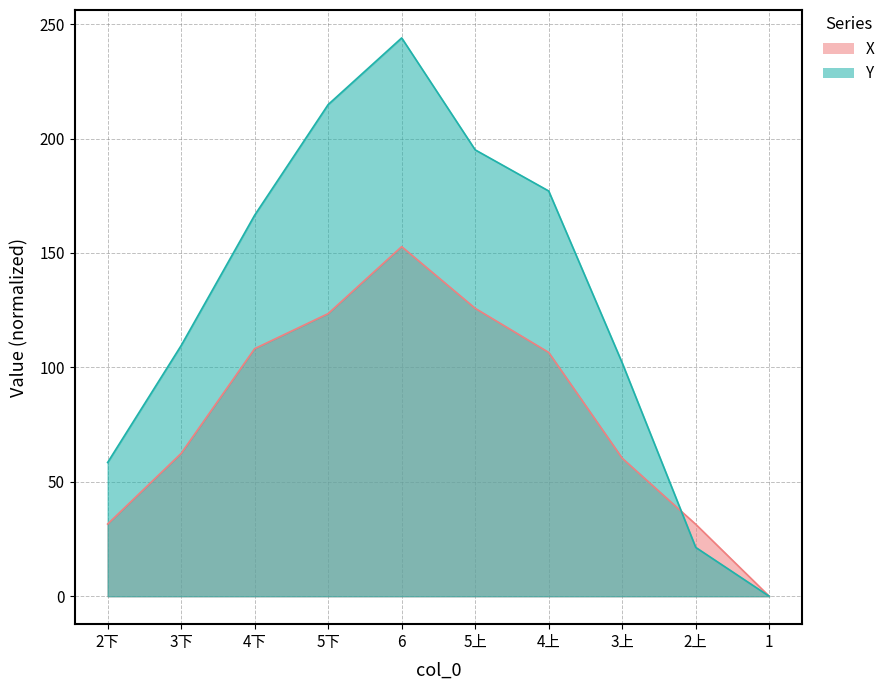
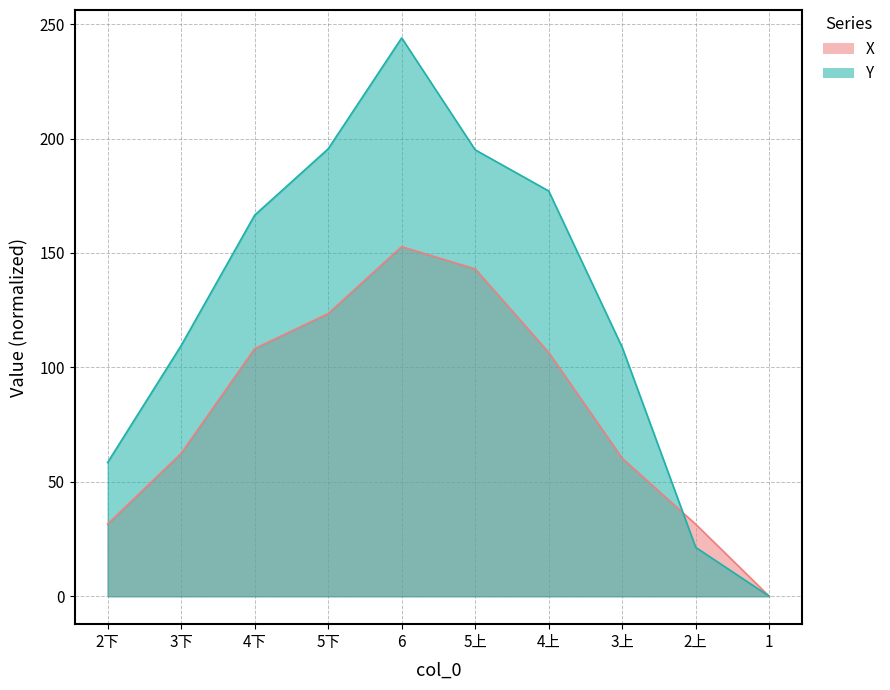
Y, 5下: 215 -> 195
X, 5上: 126 -> 143
Y, 3上: 102 -> 109
